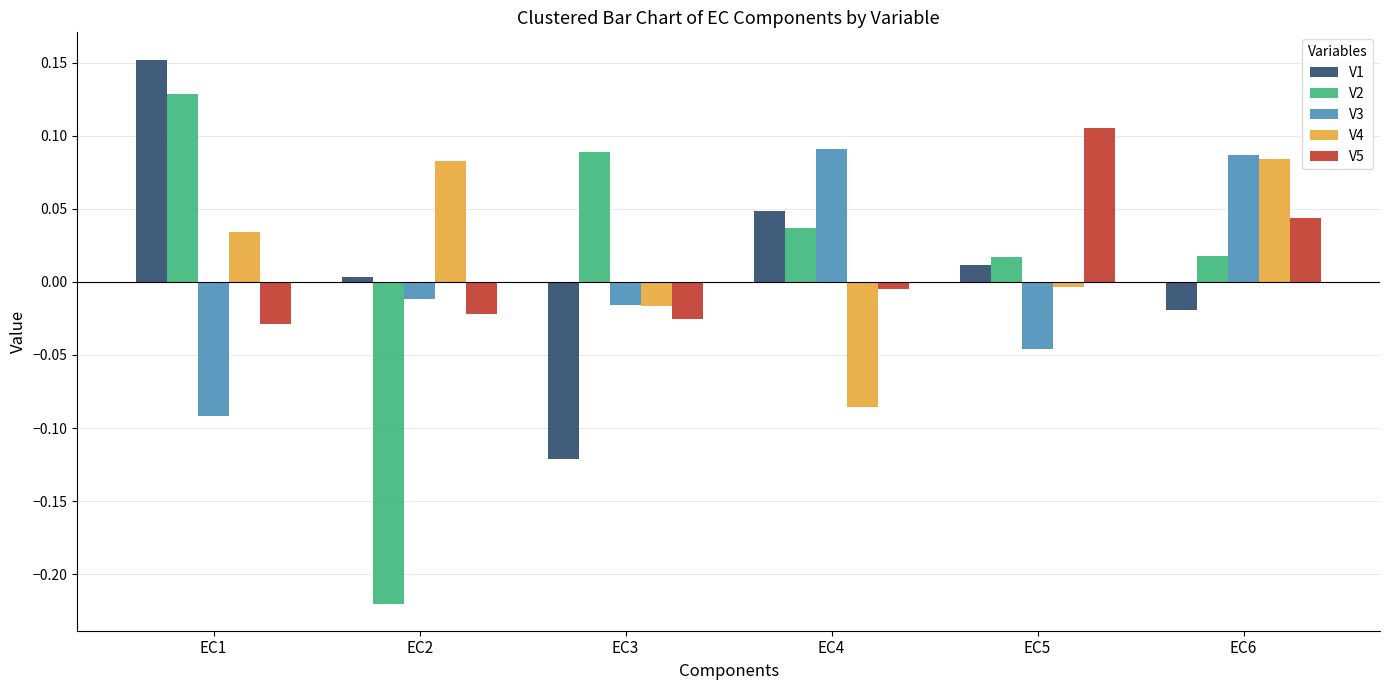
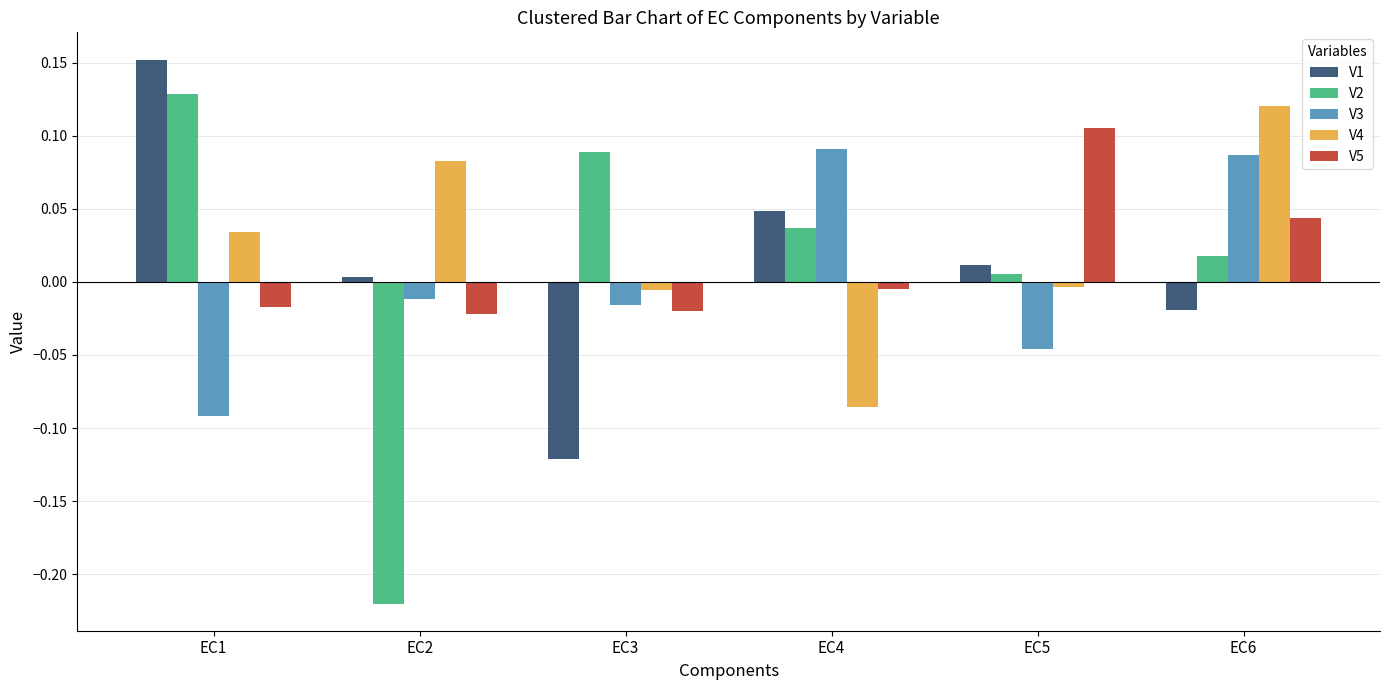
V5, EC1: -0.029 -> -0.017
V4, EC3: -0.017 -> -0.006
V5, EC3: -0.026 -> -0.020
V2, EC5: 0.017 -> 0.005
V4, EC6: 0.084 -> 0.120
